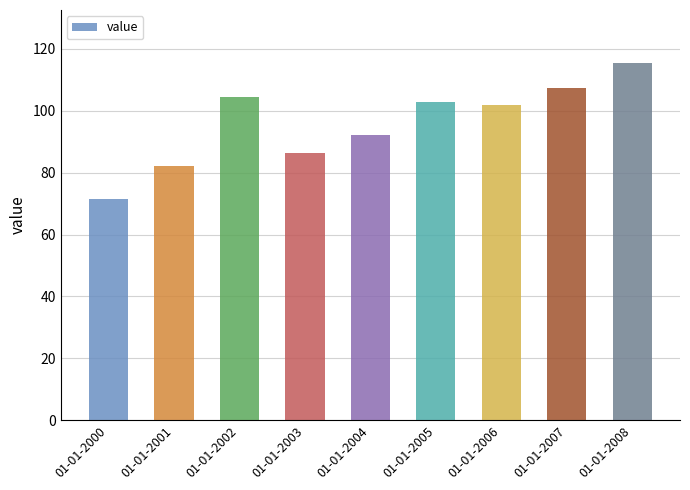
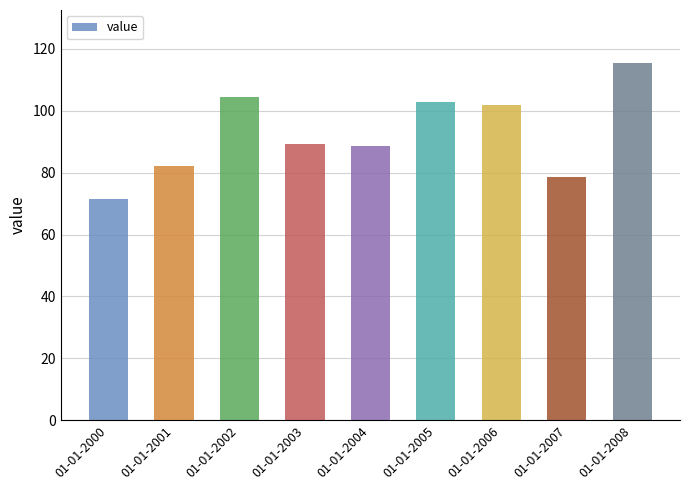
01-01-2003: 86 -> 89
01-01-2004: 92 -> 89
01-01-2007: 108 -> 79
